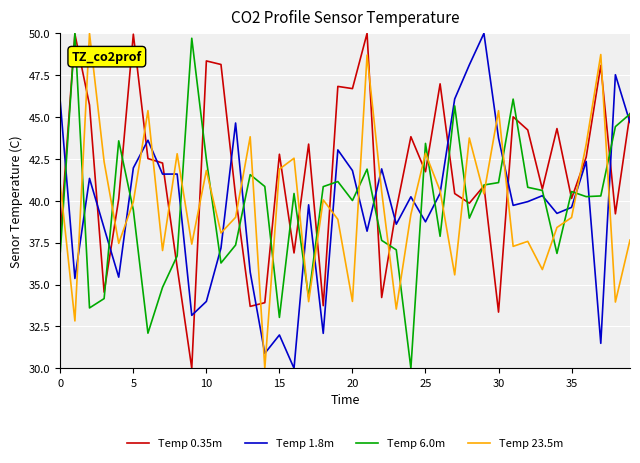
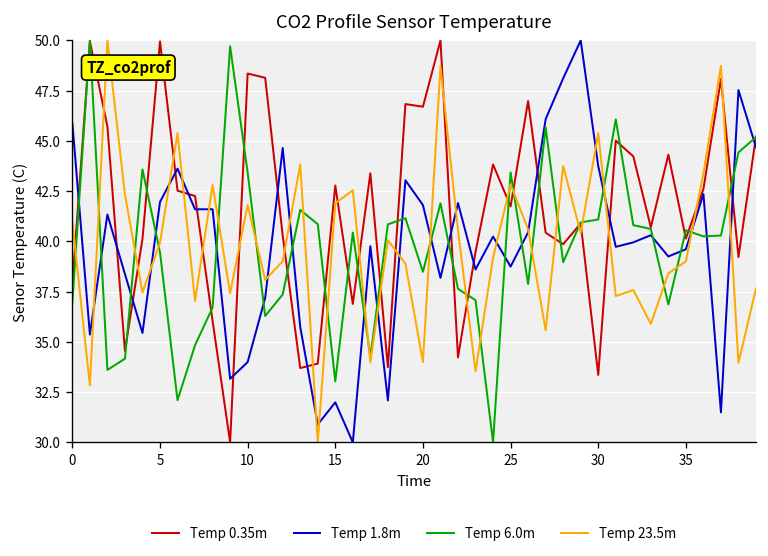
Temp 6.0m, 10: 42.5 -> 43.4
Temp 6.0m, 20: 40.0 -> 38.5
